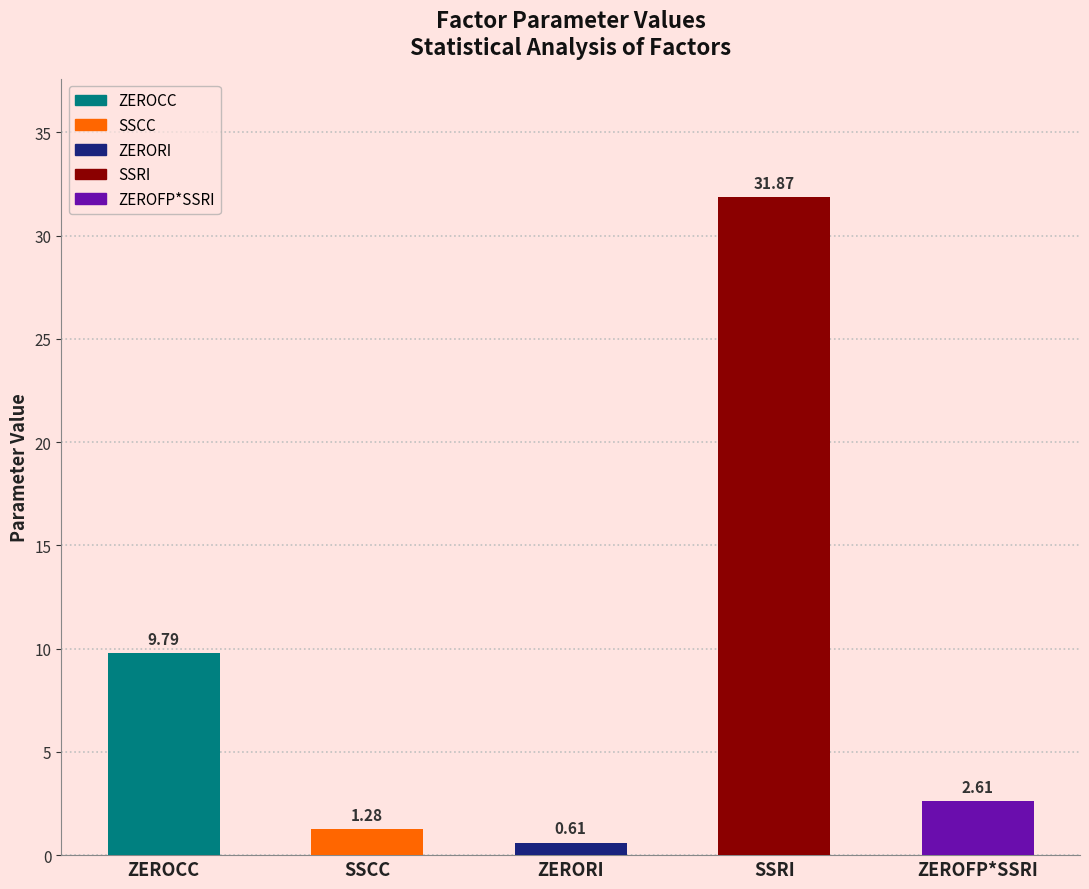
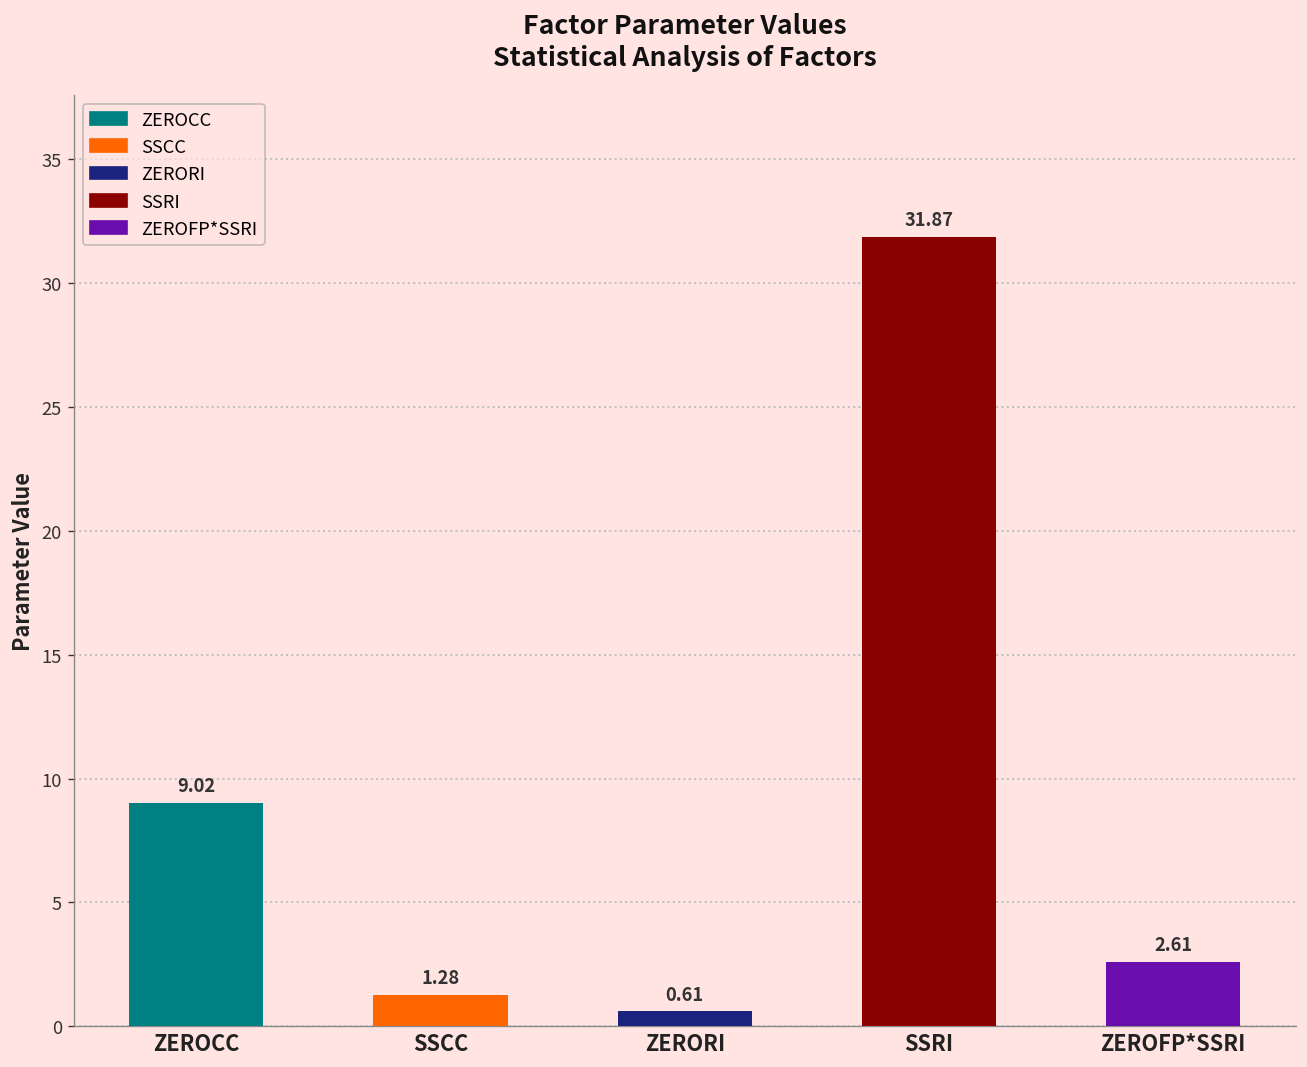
ZEROCC: 9.79 -> 9.02
